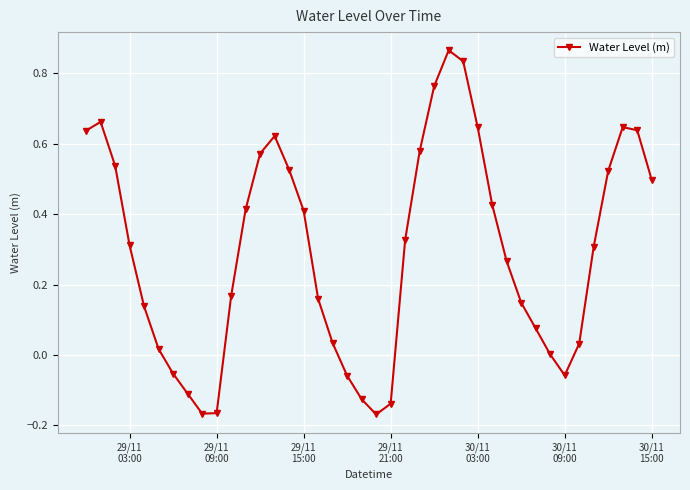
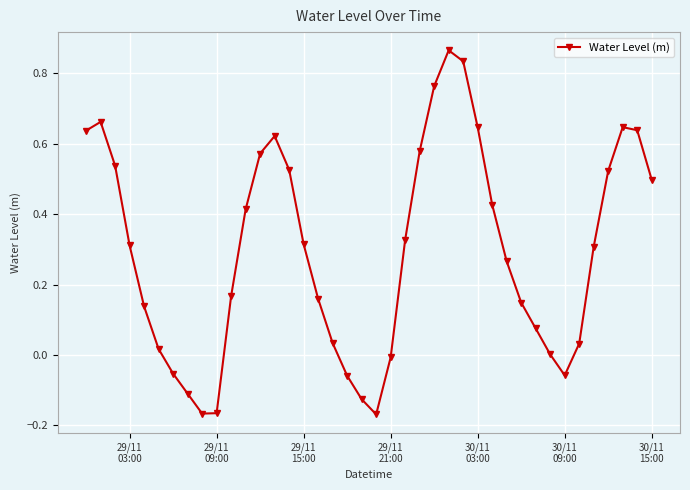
29/11 15:00: 0.41 -> 0.31
29/11 21:00: -0.14 -> -0.01
